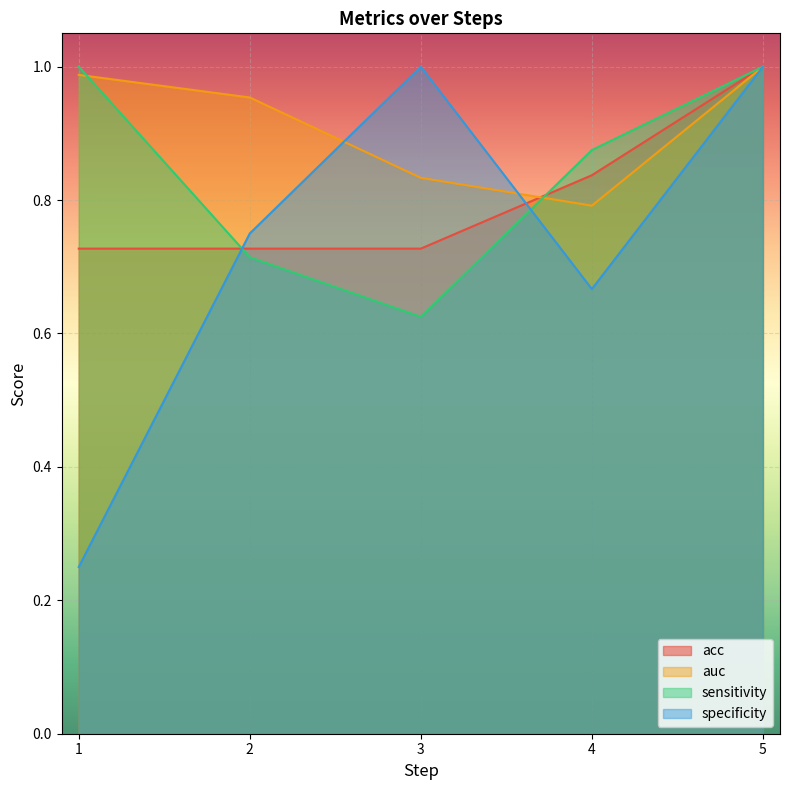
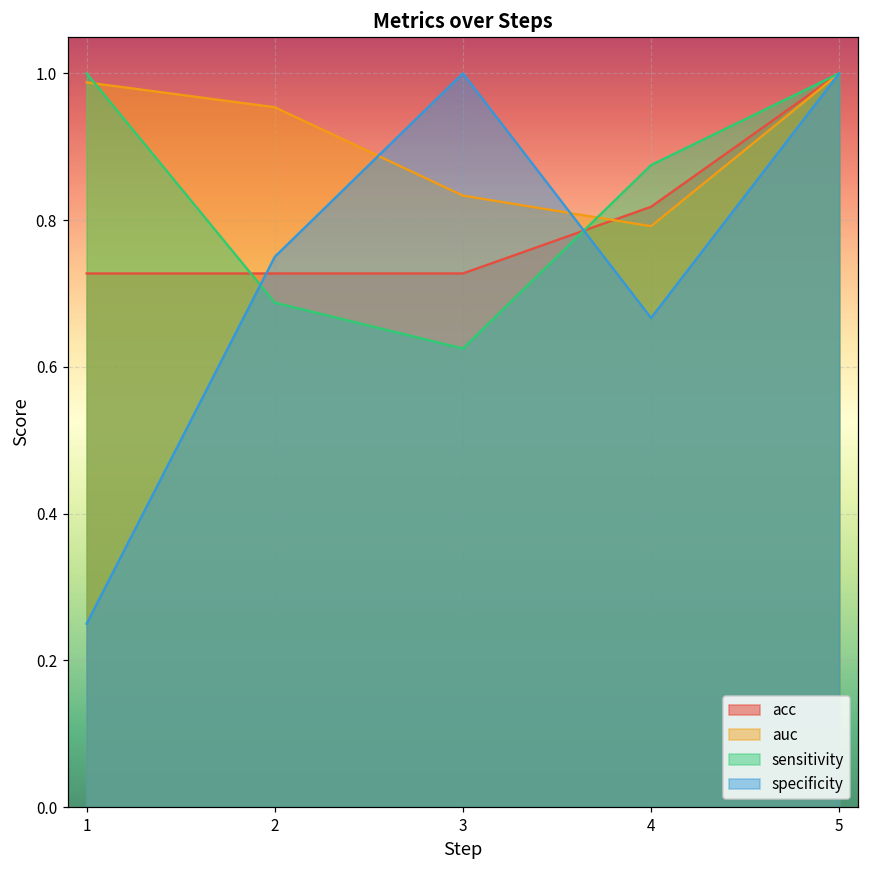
sensitivity, 2: 0.71 -> 0.69
acc, 4: 0.84 -> 0.82
